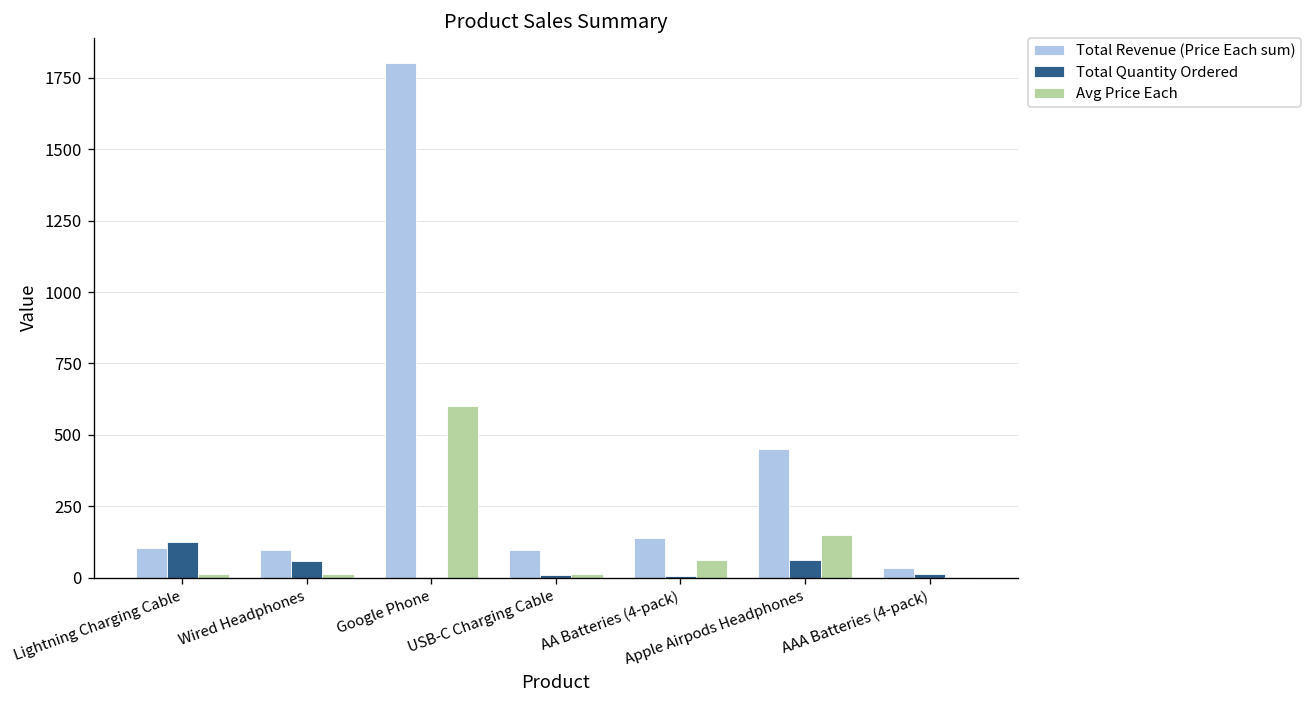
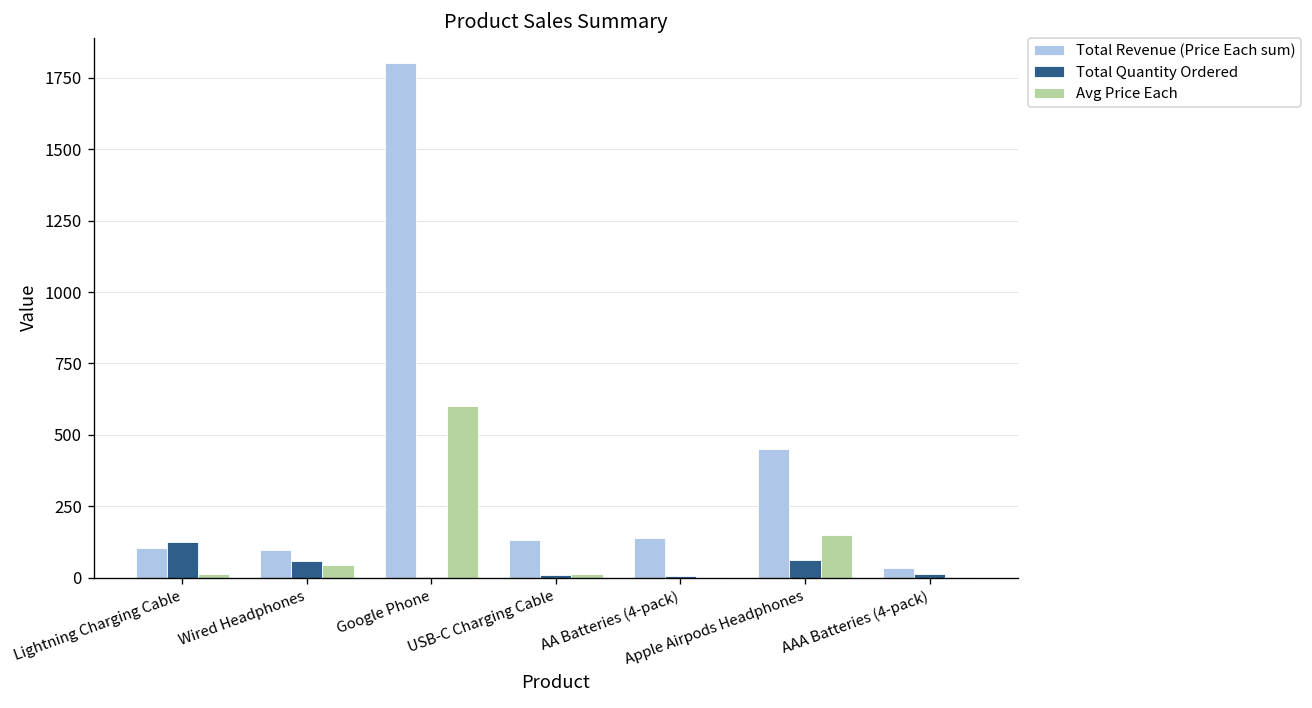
Avg Price Each, Wired Headphones: 10 -> 50
Total Revenue (Price Each sum), USB-C Charging Cable: 100 -> 130
Avg Price Each, AA Batteries (4-pack): 60 -> 0
